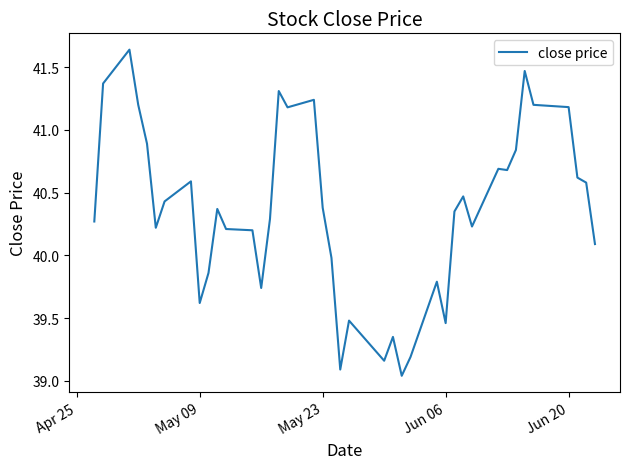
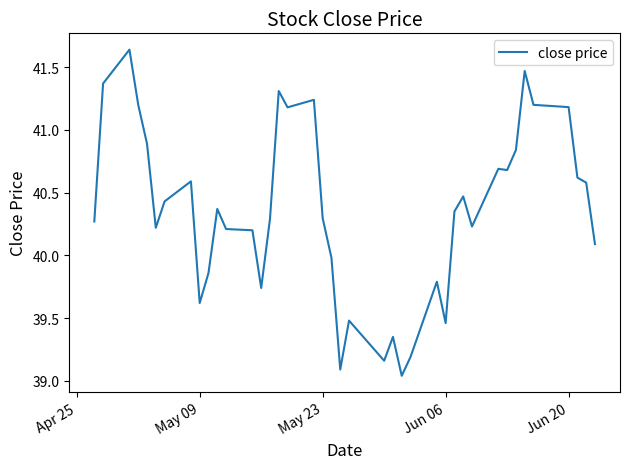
May 23: 40.38 -> 40.30
